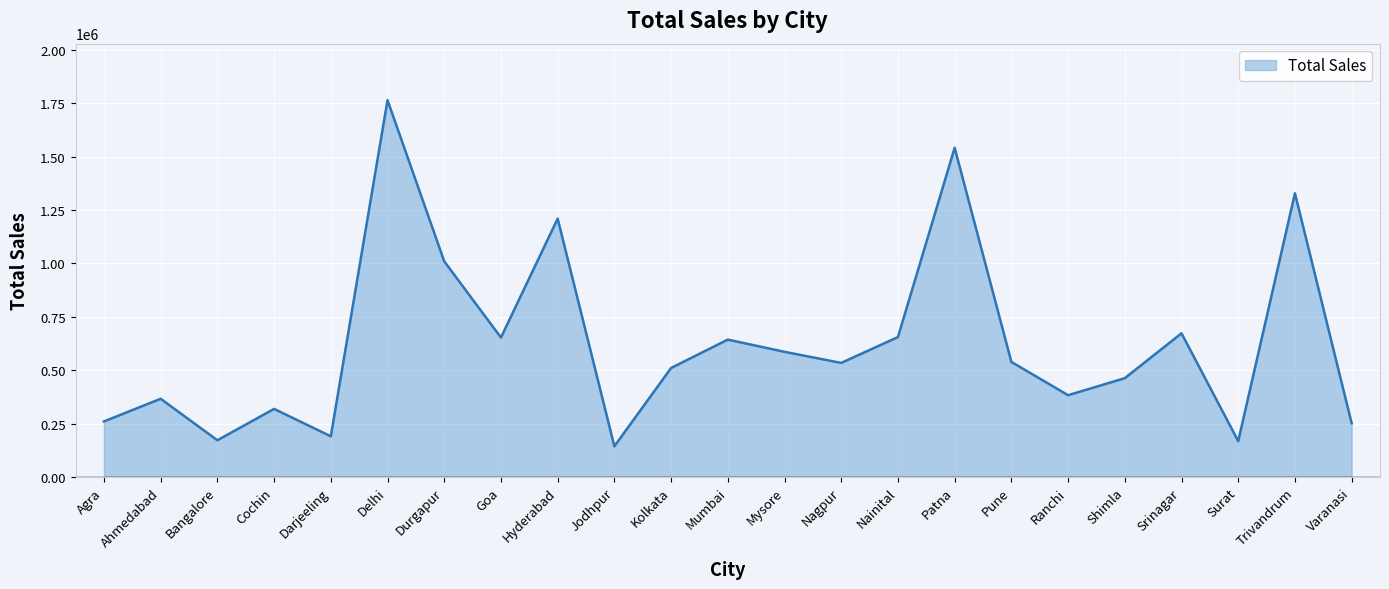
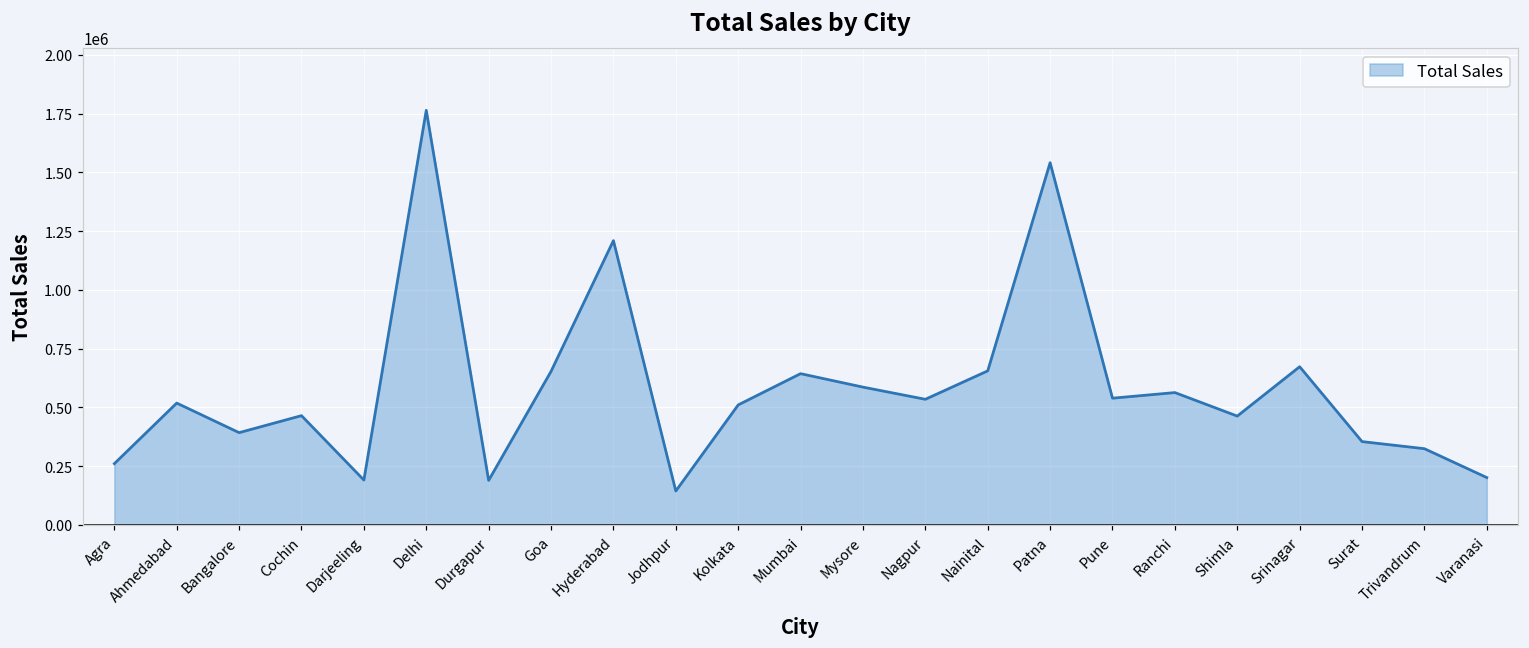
Ahmedabad: 370000 -> 520000
Bangalore: 170000 -> 390000
Cochin: 320000 -> 460000
Durgapur: 1010000 -> 190000
Ranchi: 380000 -> 560000
Surat: 170000 -> 350000
Trivandrum: 1330000 -> 320000
Varanasi: 250000 -> 200000
